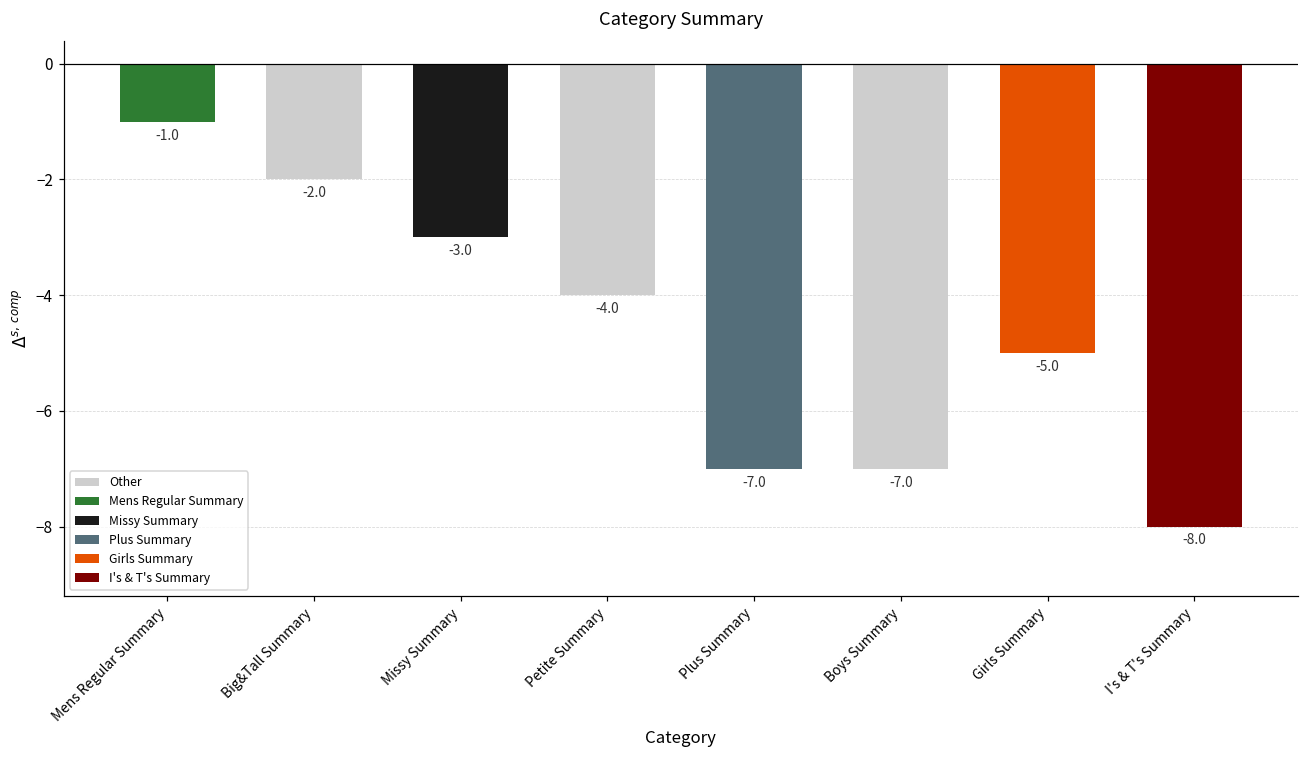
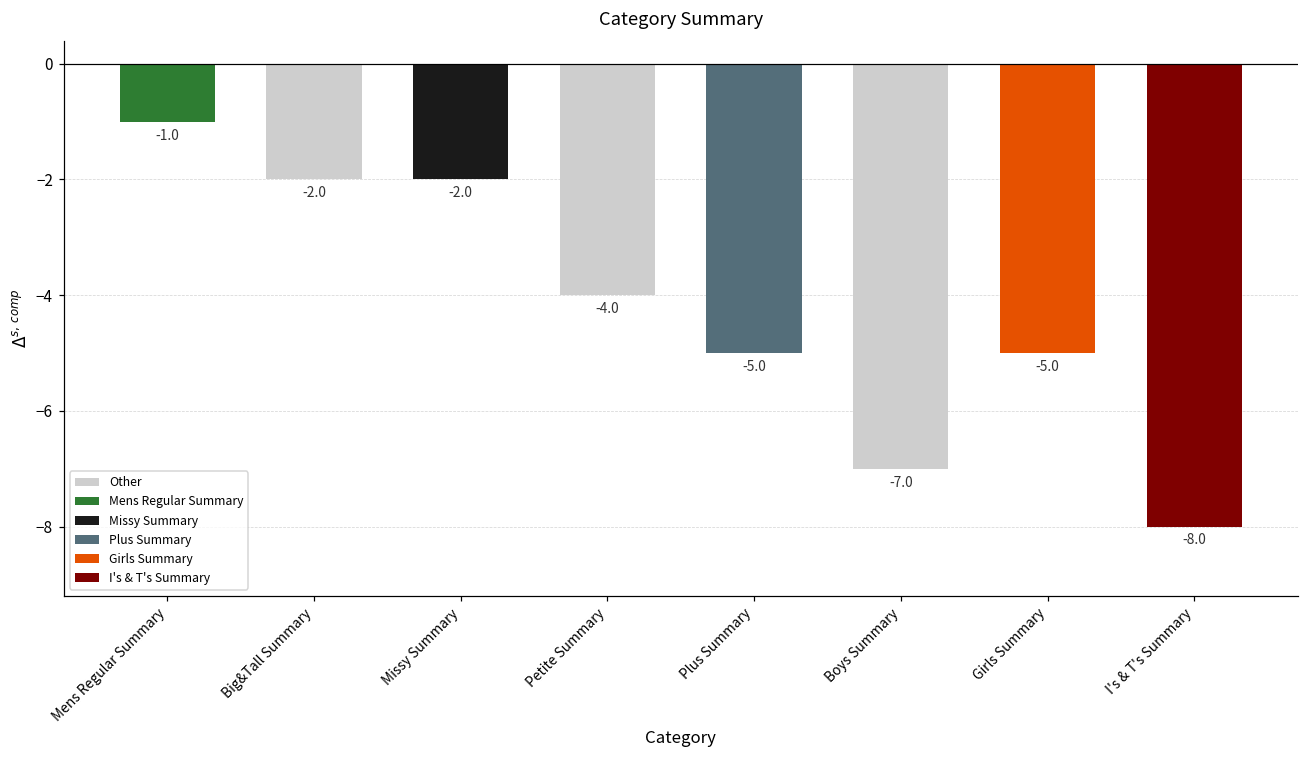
Missy Summary: -3.0 -> -2.0
Plus Summary: -7.0 -> -5.0
